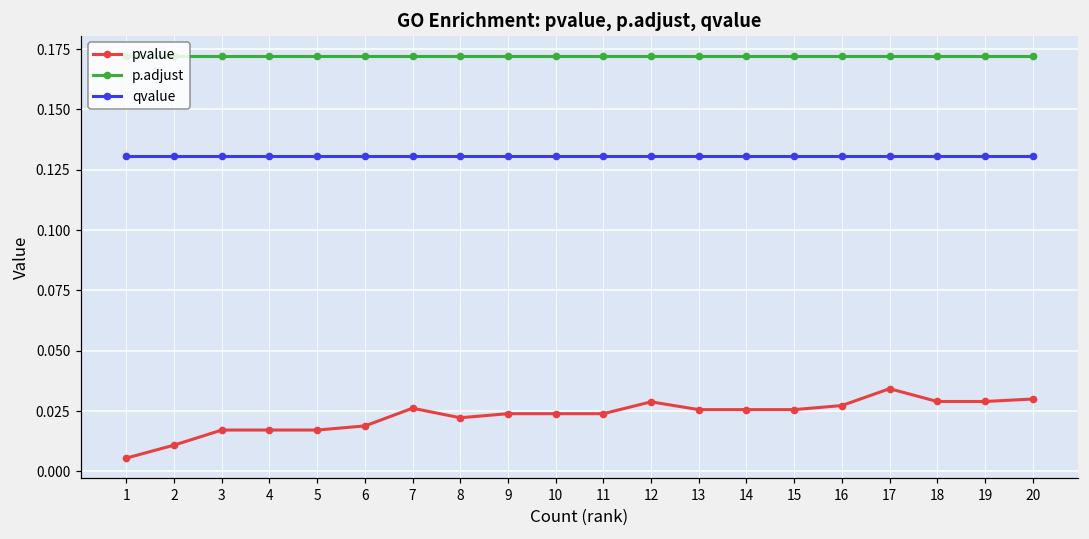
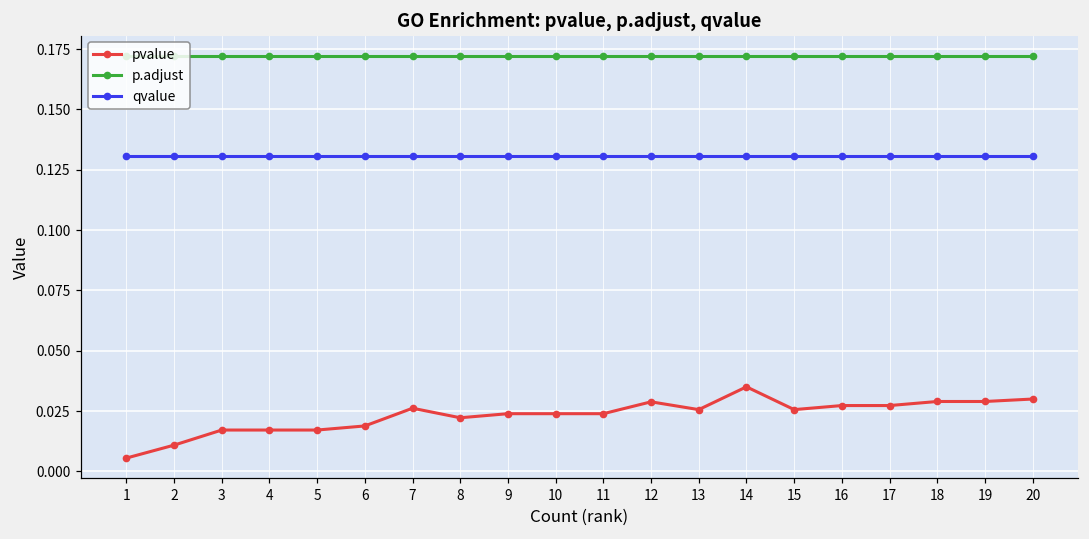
pvalue, 14: 0.026 -> 0.035
pvalue, 17: 0.034 -> 0.027
